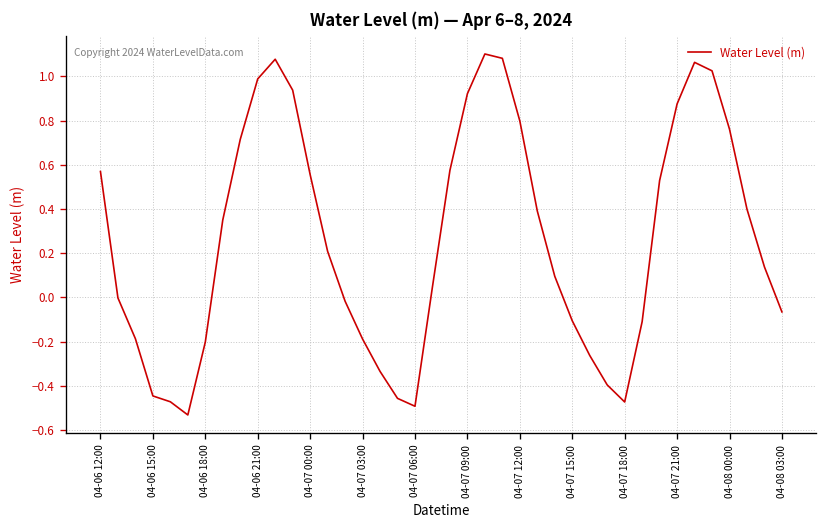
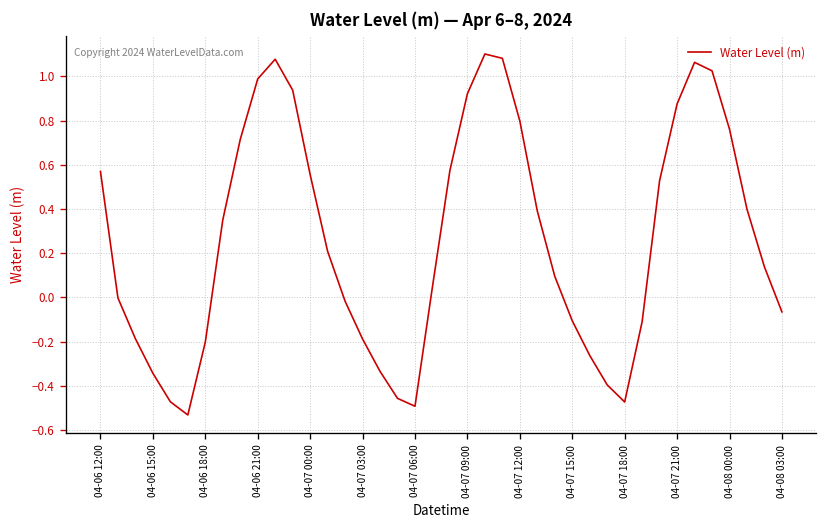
04-06 15:00: -0.45 -> -0.34
